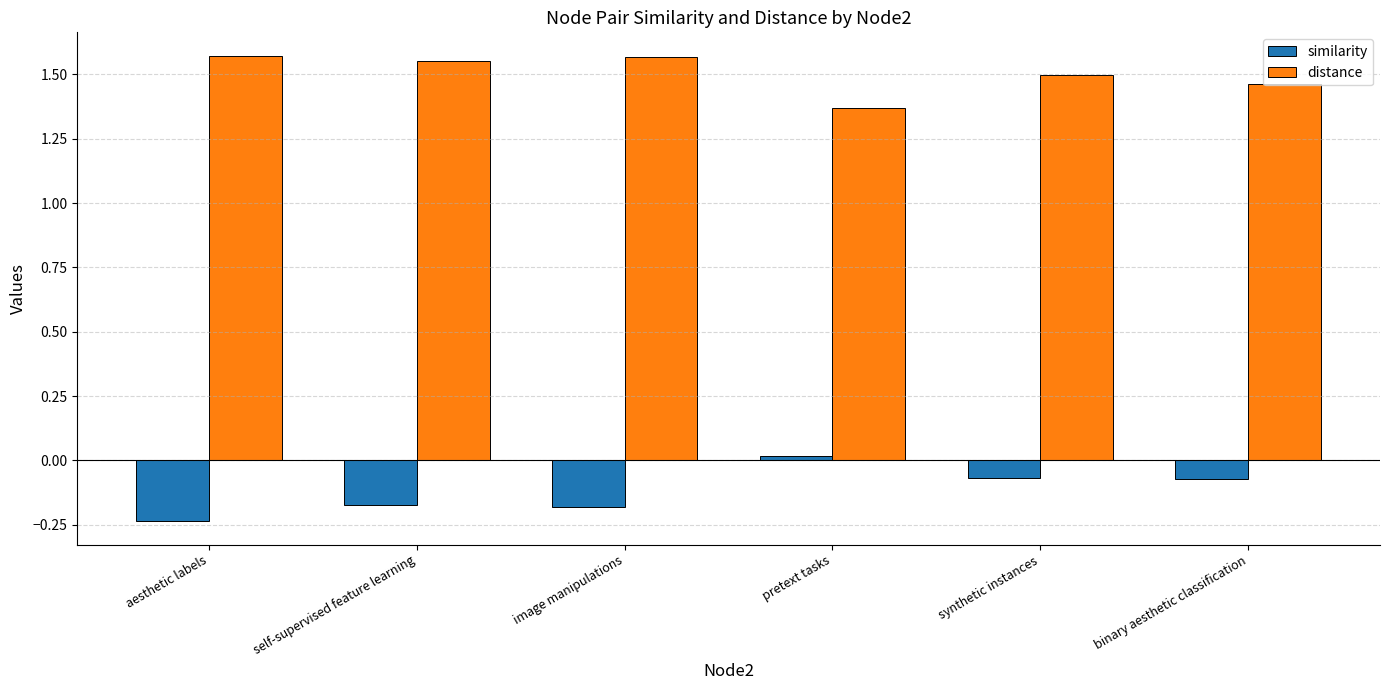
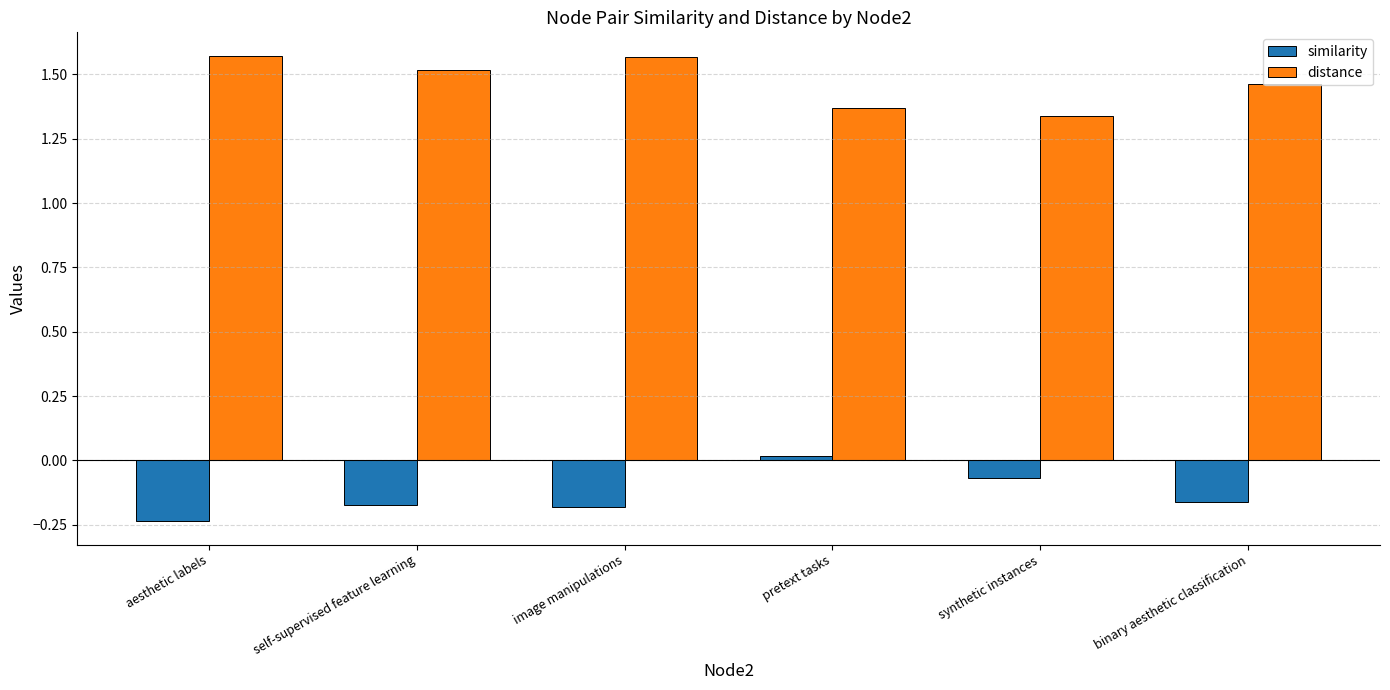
distance, self-supervised feature learning: 1.55 -> 1.52
distance, synthetic instances: 1.50 -> 1.34
similarity, binary aesthetic classification: -0.07 -> -0.16
